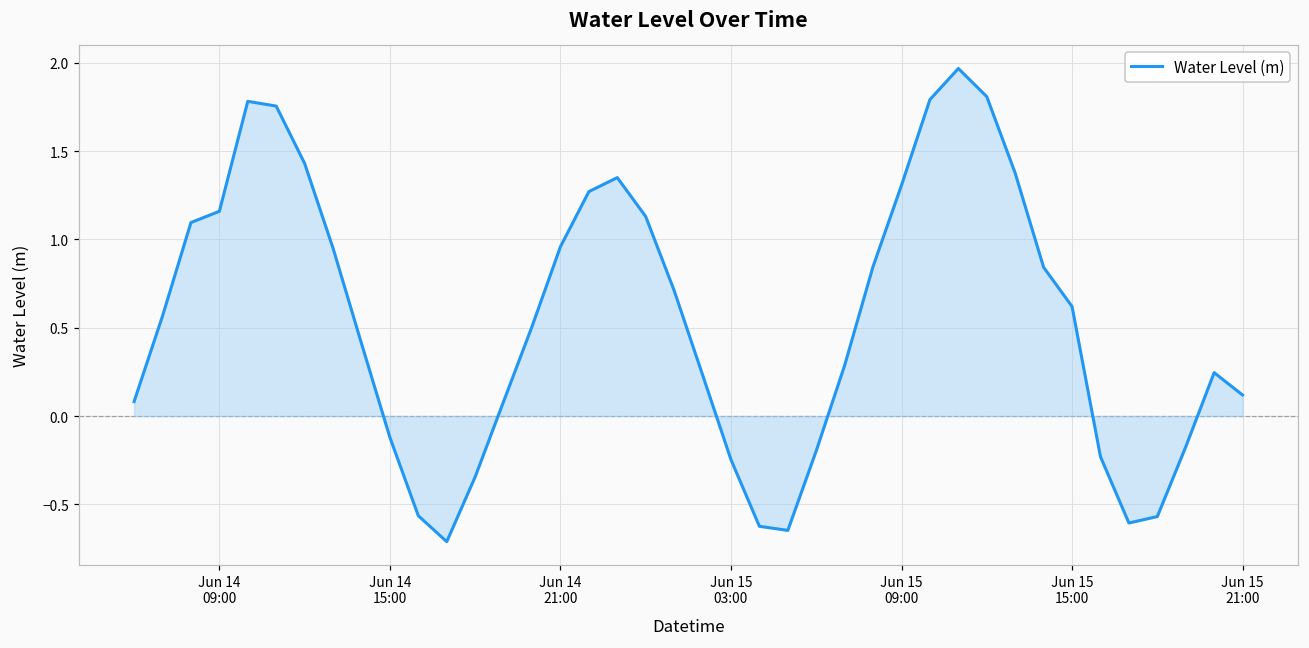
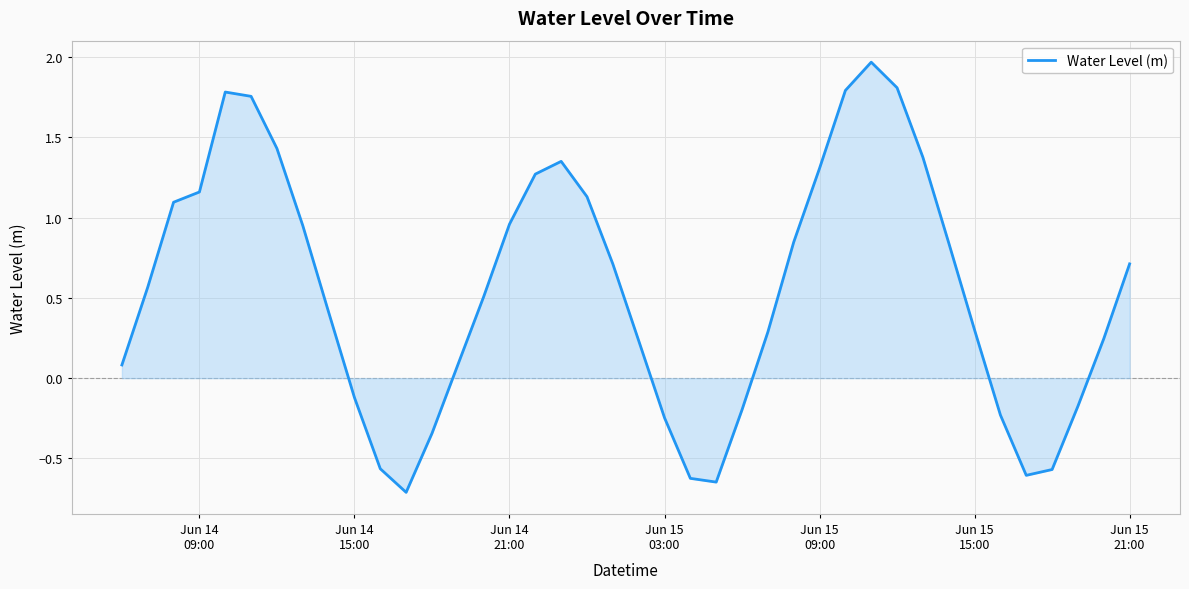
Water Level (m), Jun 15 15:00: 0.62 -> 0.30
Water Level (m), Jun 15 21:00: 0.12 -> 0.71
